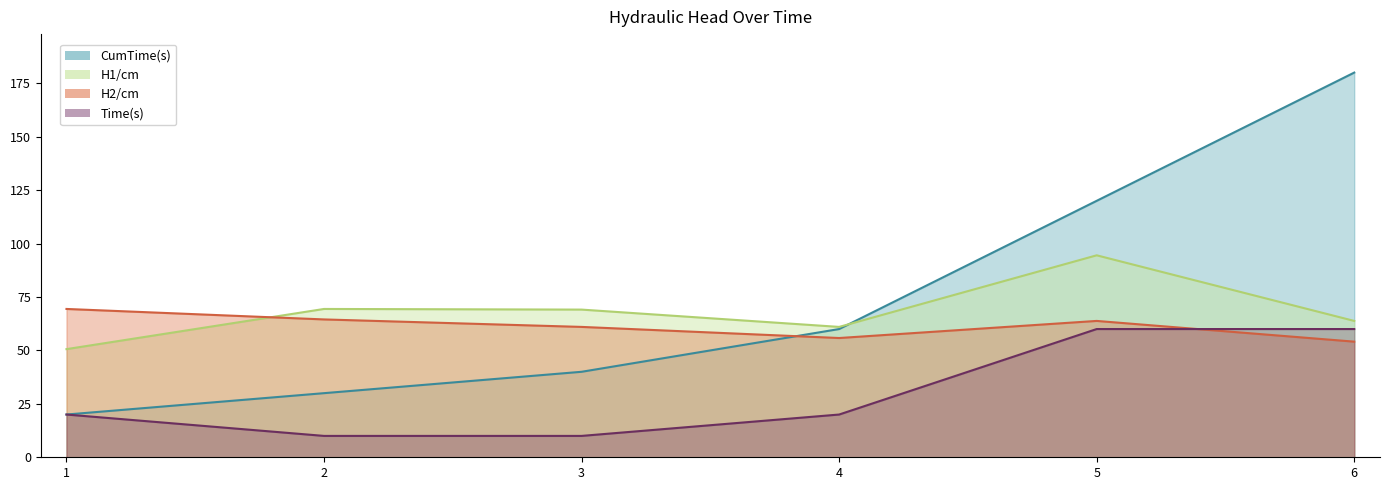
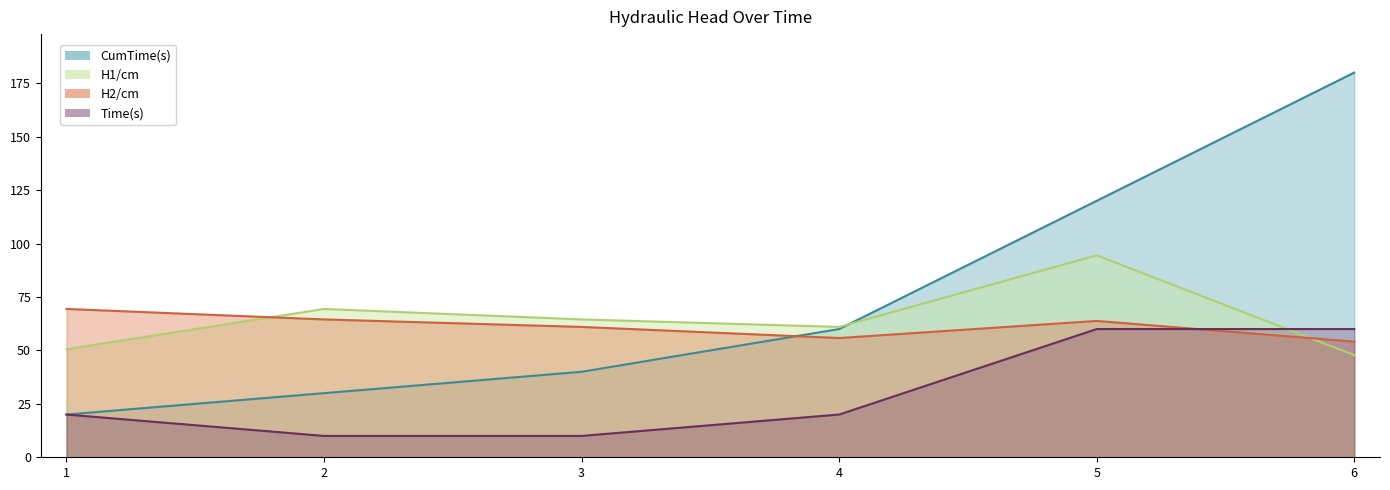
H1/cm, 3: 69 -> 65
H1/cm, 6: 64 -> 48
